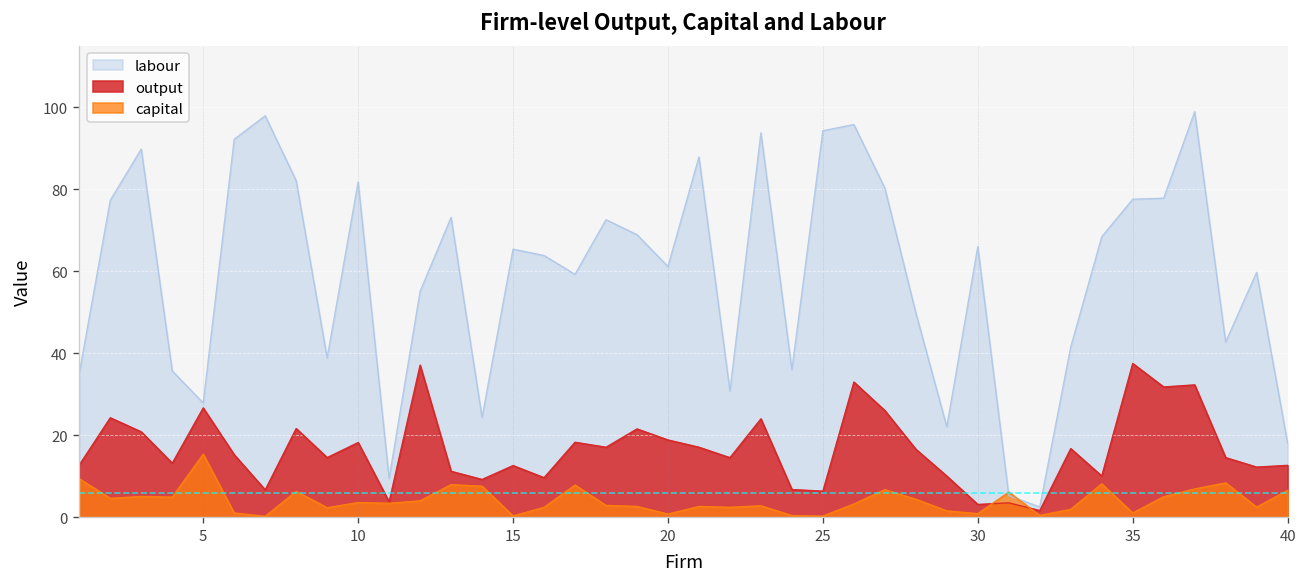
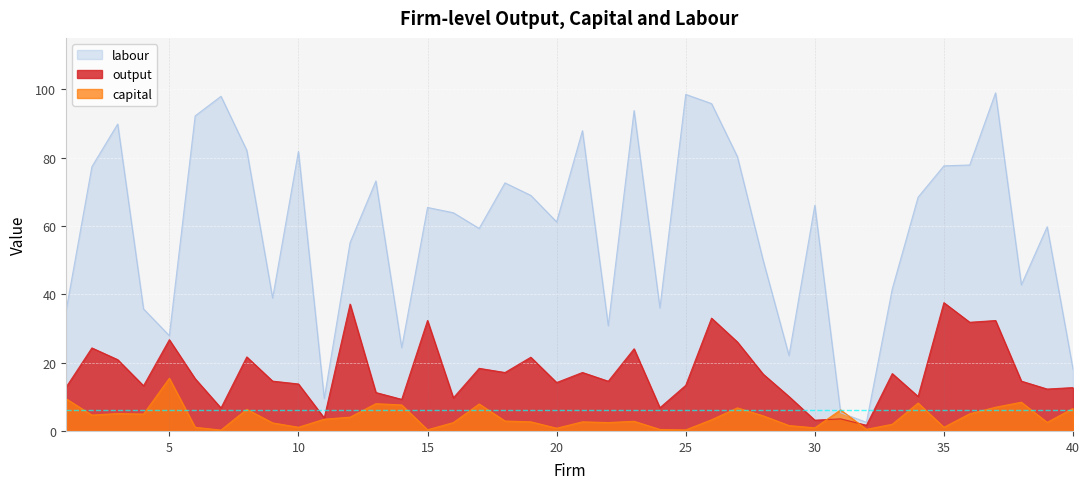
output, 10: 18 -> 14
capital, 10: 4 -> 1
output, 15: 13 -> 32
output, 20: 19 -> 14
labour, 25: 94 -> 98
output, 25: 6 -> 13
